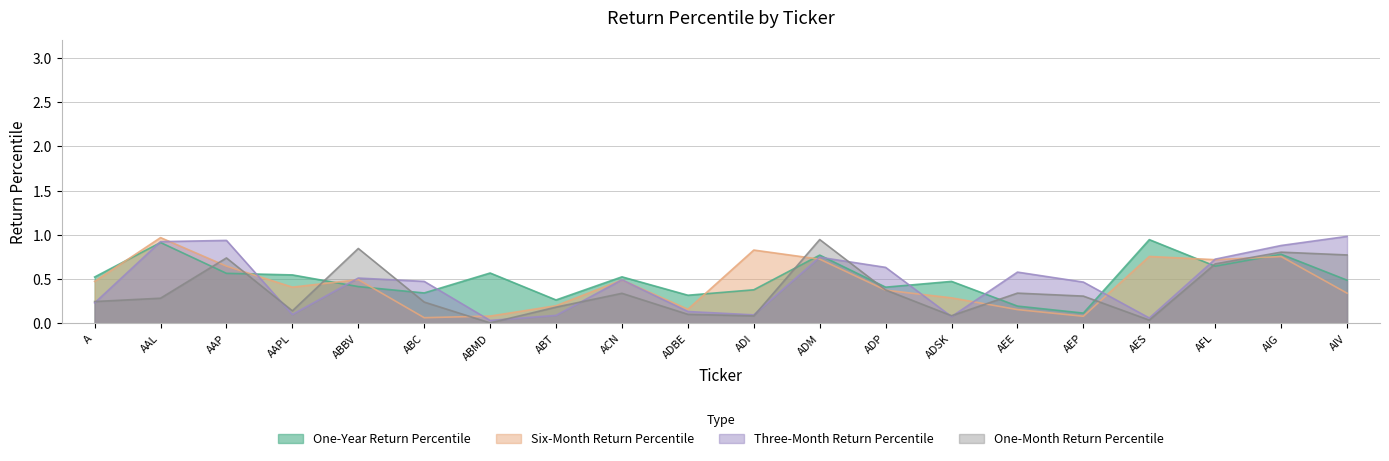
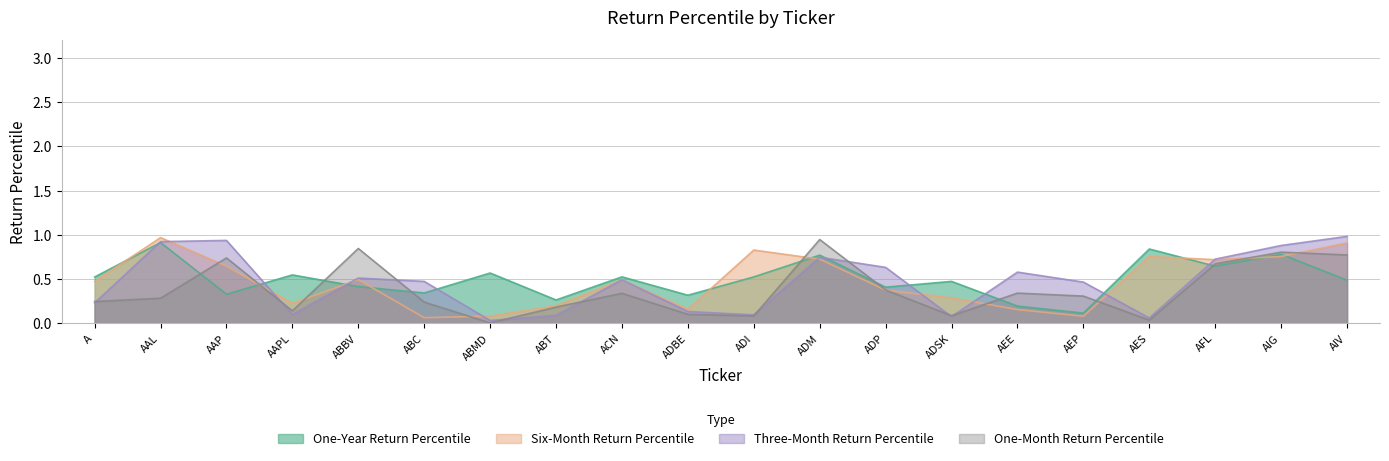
One-Year Return Percentile, AAP: 0.6 -> 0.3
Six-Month Return Percentile, AAPL: 0.4 -> 0.2
One-Year Return Percentile, ADI: 0.4 -> 0.5
One-Year Return Percentile, AES: 0.9 -> 0.8
Six-Month Return Percentile, AIV: 0.3 -> 0.9
